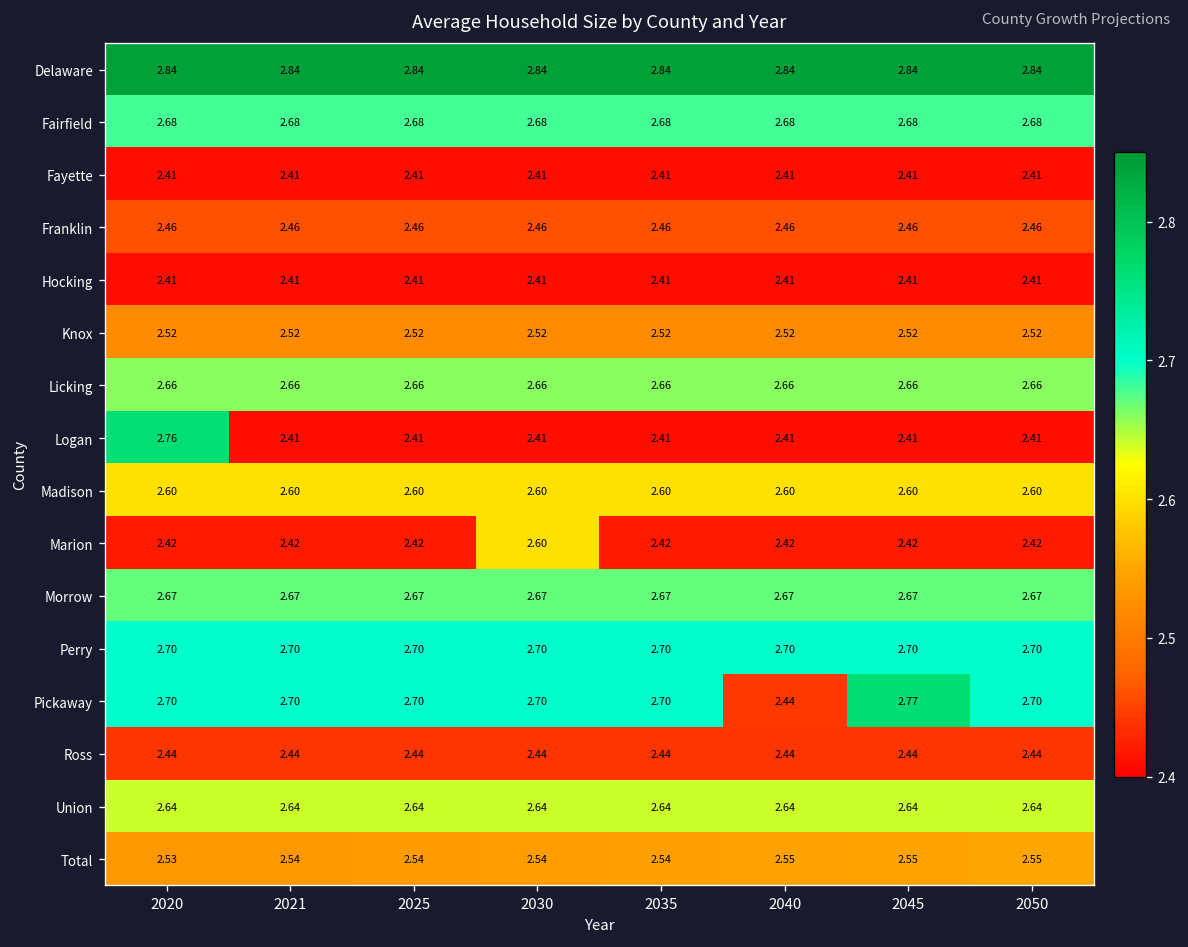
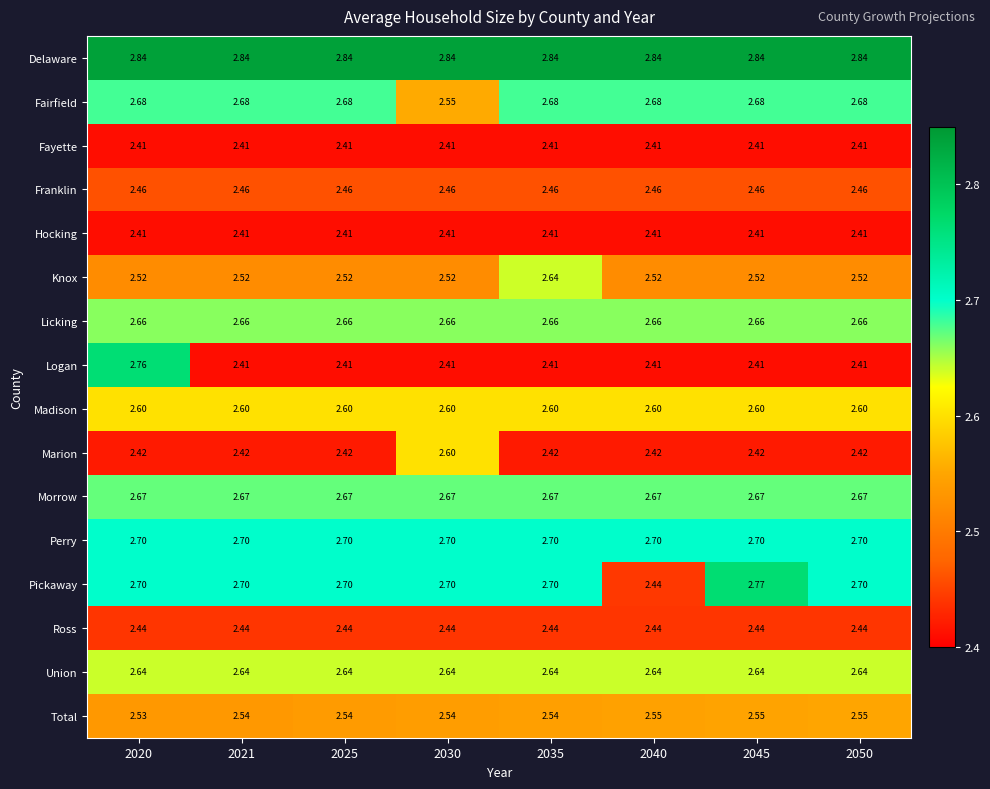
Fairfield, 2030: 2.68 -> 2.55
Knox, 2035: 2.52 -> 2.64
